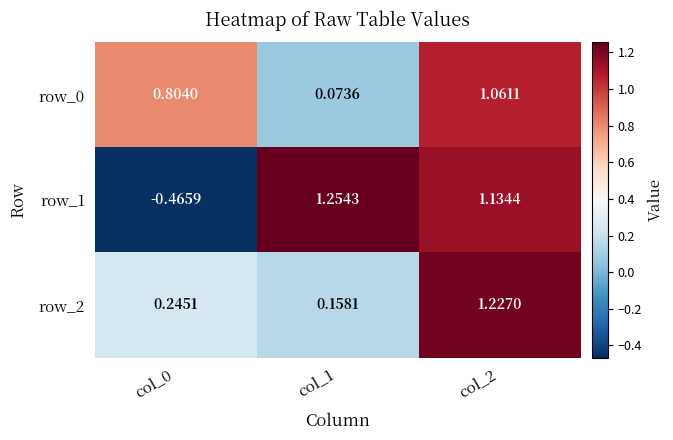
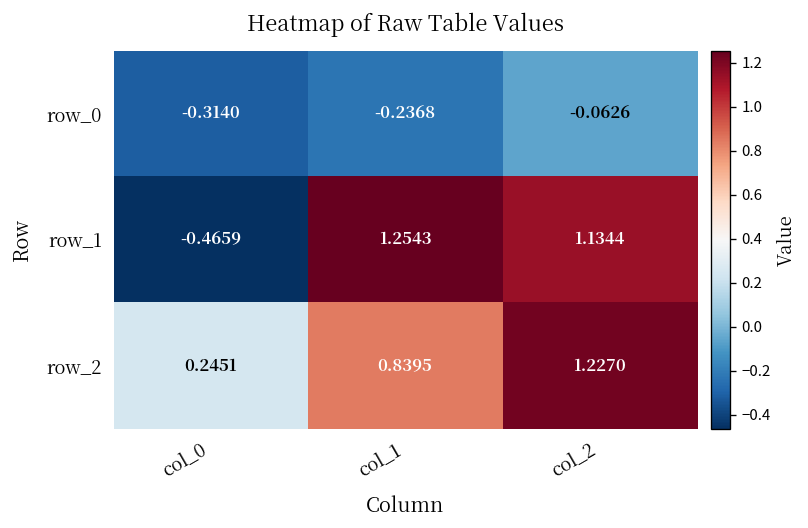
row_0, col_0: 0.8040 -> -0.3140
row_0, col_1: 0.0736 -> -0.2368
row_0, col_2: 1.0611 -> -0.0626
row_2, col_1: 0.1581 -> 0.8395
